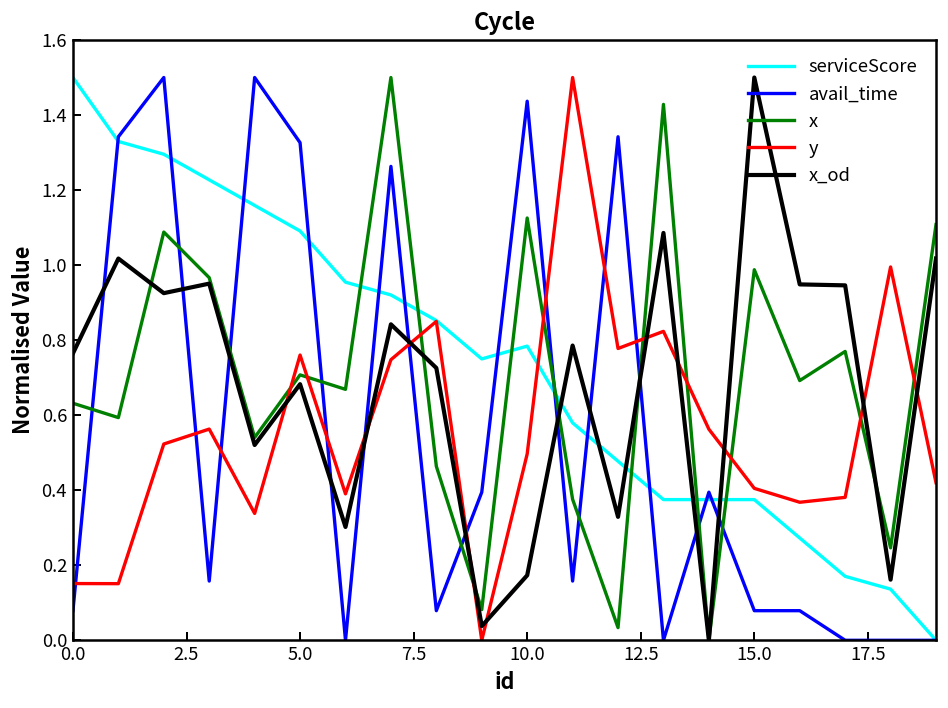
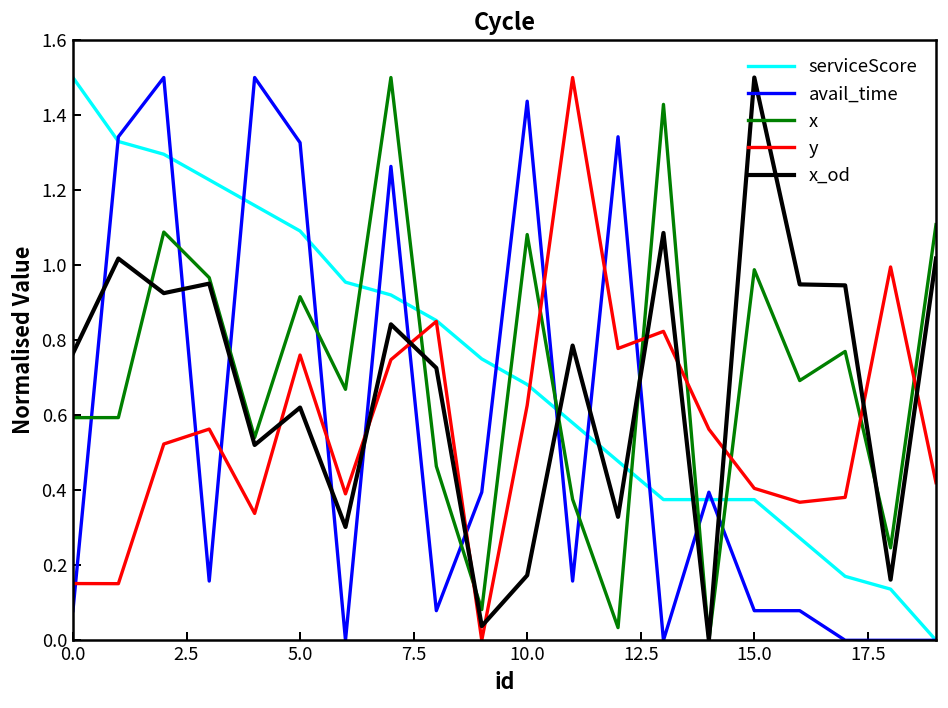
x, 0.0: 0.63 -> 0.59
x, 5.0: 0.71 -> 0.92
x_od, 5.0: 0.68 -> 0.62
serviceScore, 10.0: 0.78 -> 0.68
x, 10.0: 1.13 -> 1.08
y, 10.0: 0.50 -> 0.63
